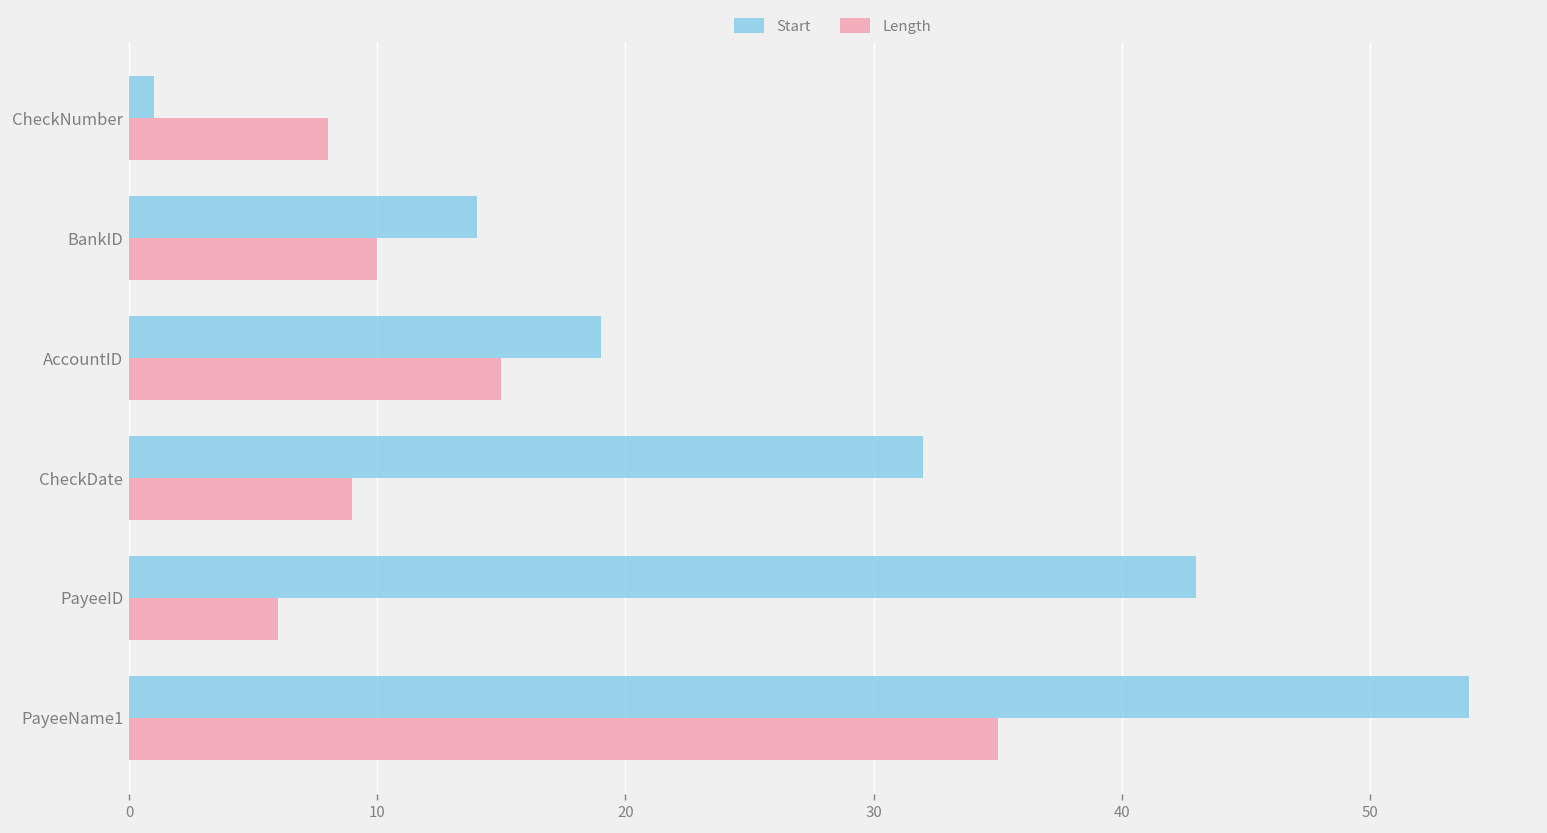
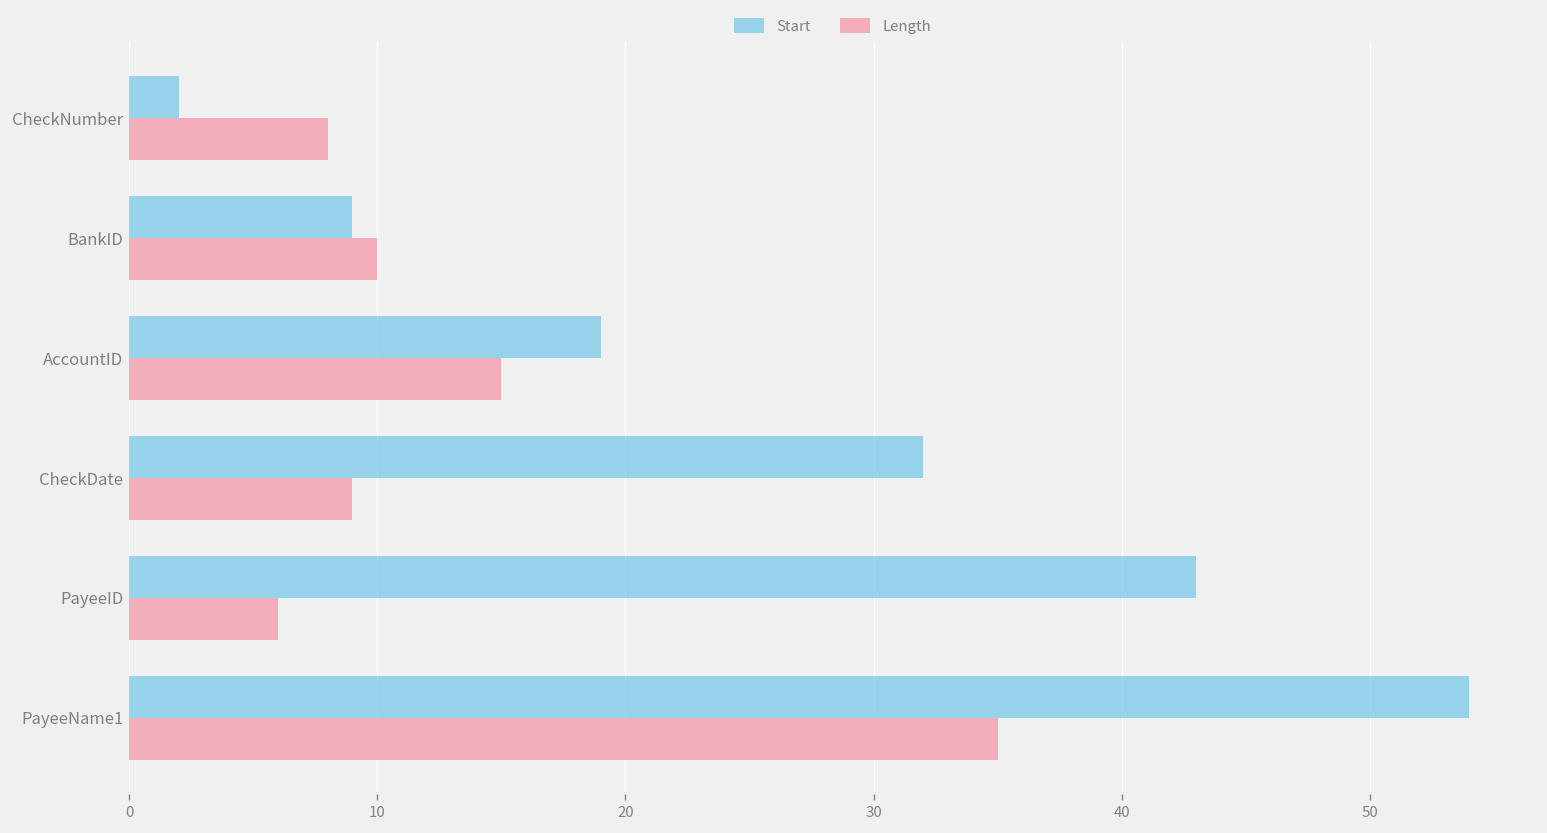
Start, CheckNumber: 1 -> 2
Start, BankID: 14 -> 9
